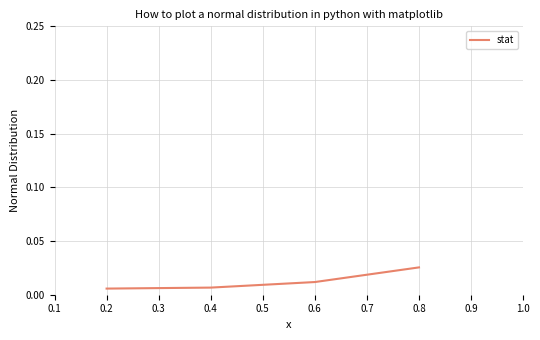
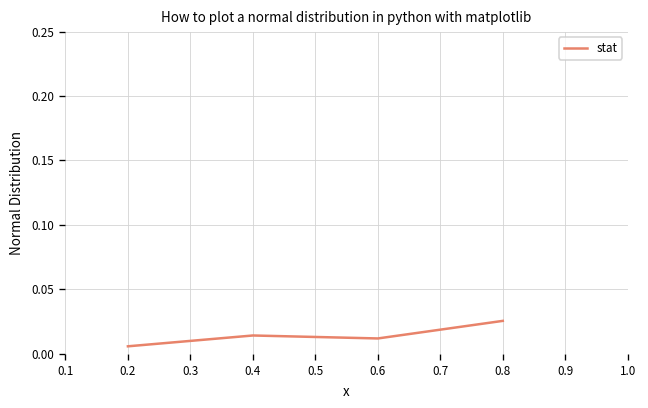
0.4: 0.007 -> 0.014
